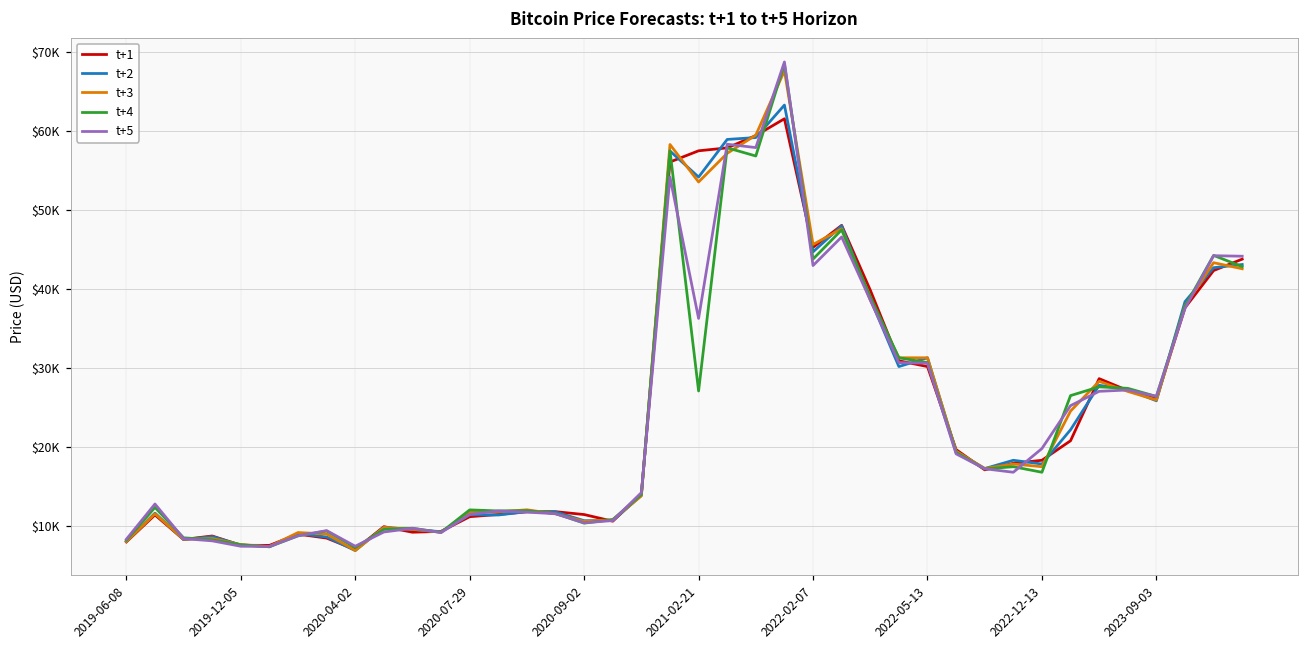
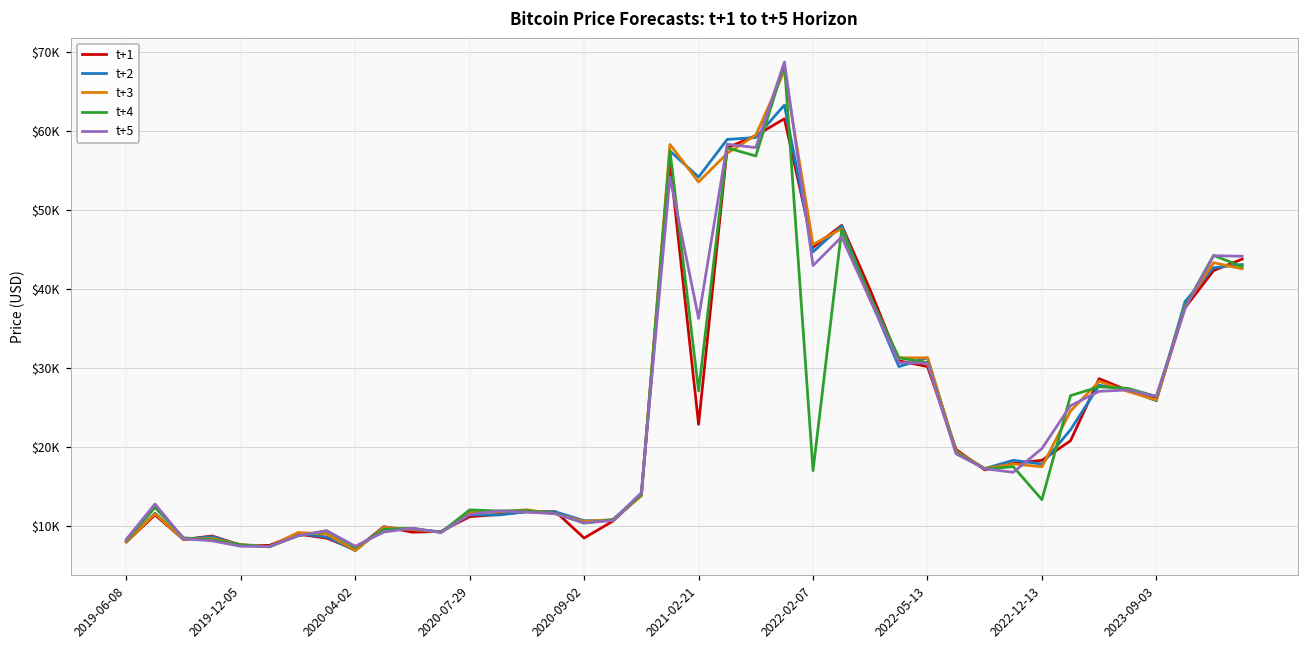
t+1, 2020-09-02: $11000 -> $8000
t+1, 2021-02-21: $58000 -> $23000
t+4, 2022-02-07: $44000 -> $17000
t+4, 2022-12-13: $17000 -> $13000
